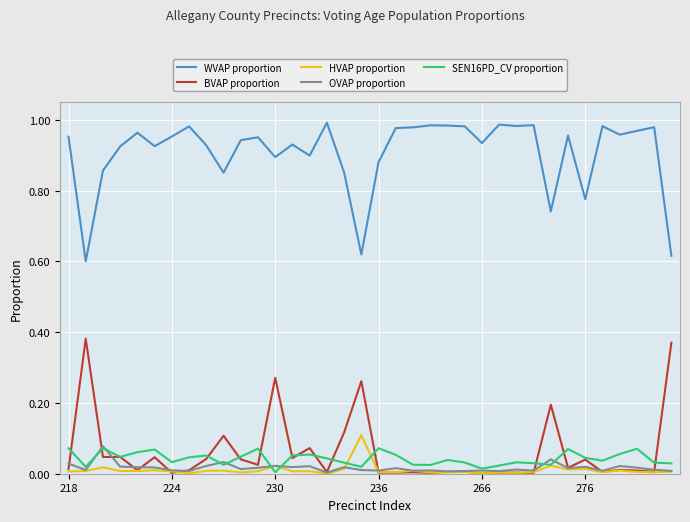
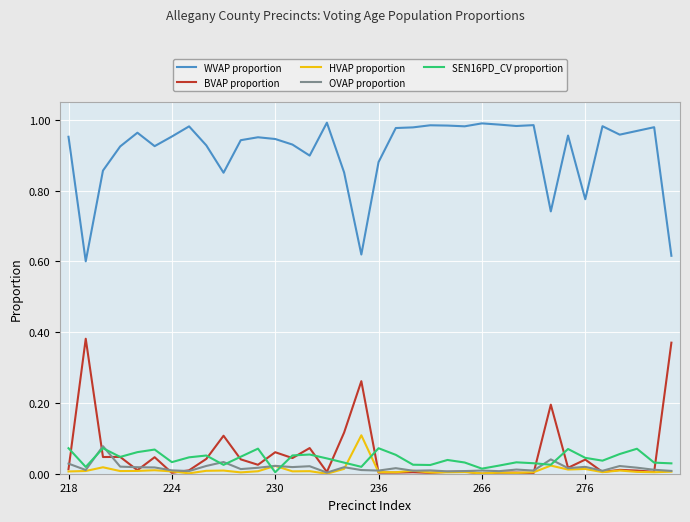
WVAP proportion, 230: 0.89 -> 0.95
BVAP proportion, 230: 0.27 -> 0.06
WVAP proportion, 266: 0.93 -> 0.99
